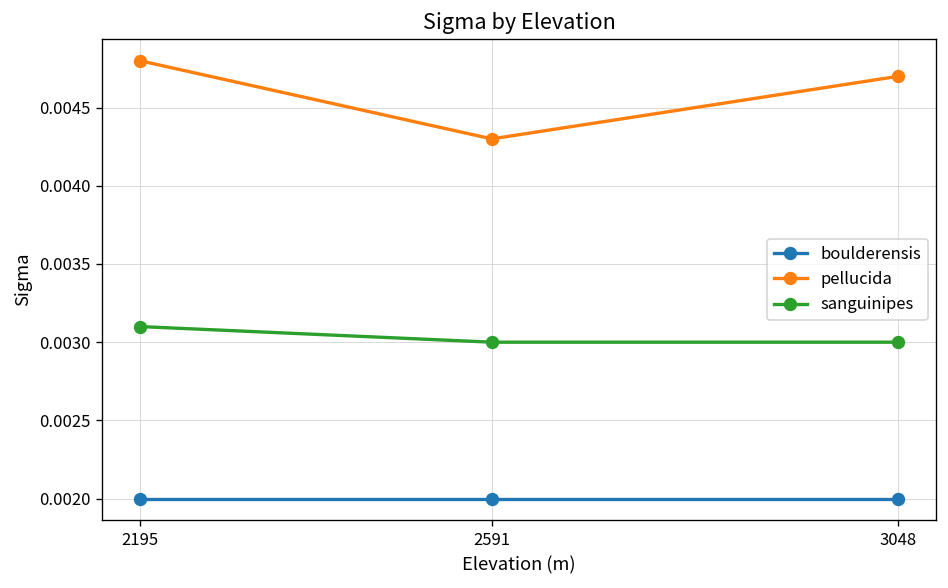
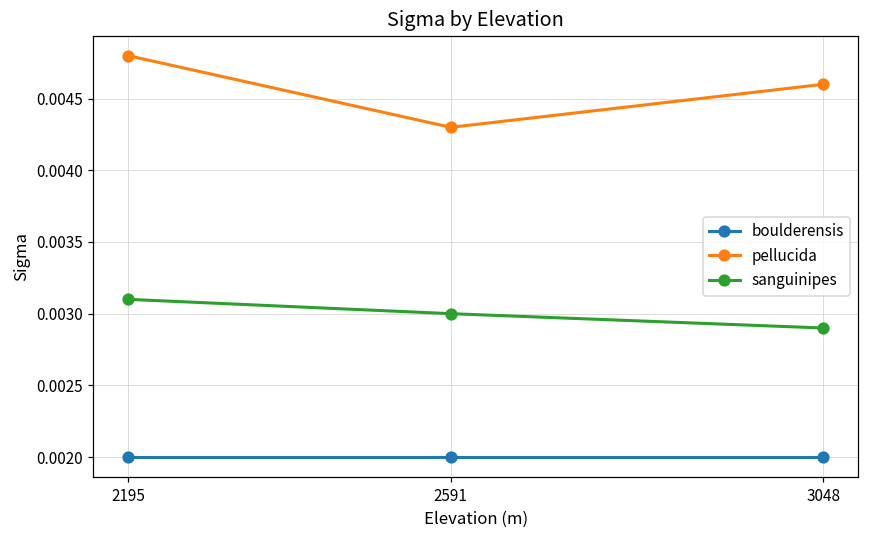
pellucida, 3048: 0.0047 -> 0.0046
sanguinipes, 3048: 0.0030 -> 0.0029
